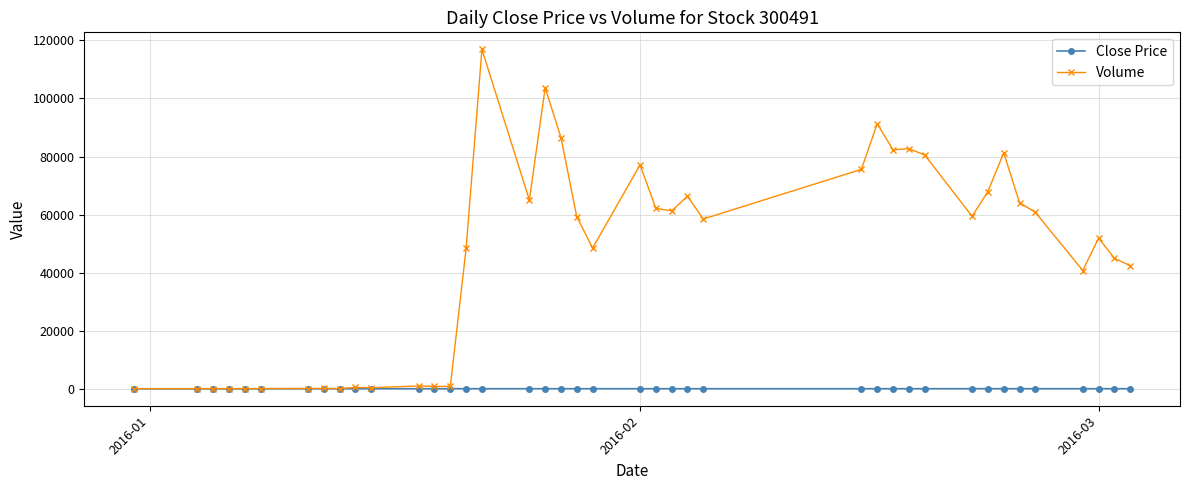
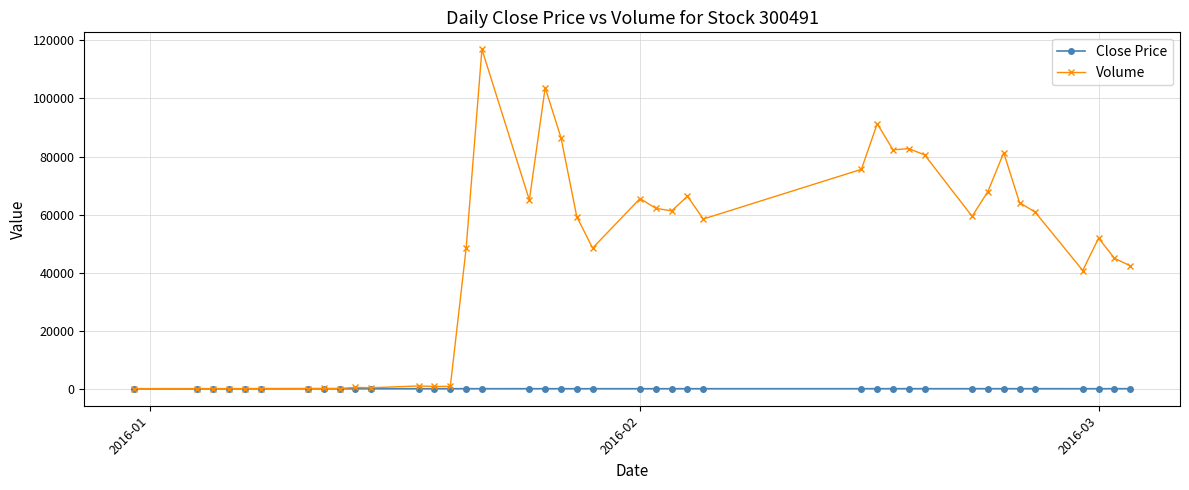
Volume, 2016-02: 77000 -> 66000
